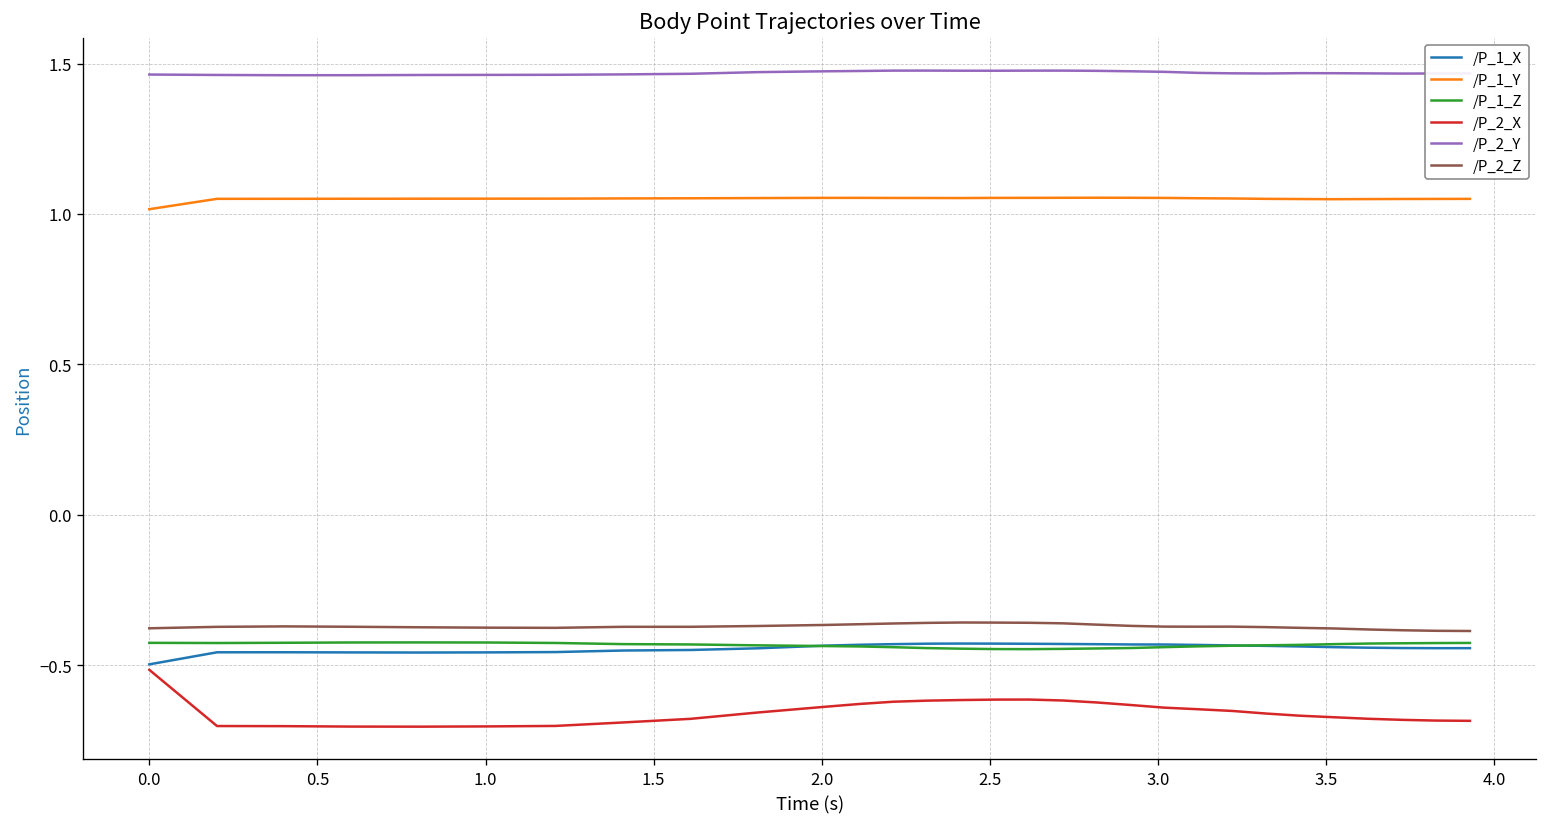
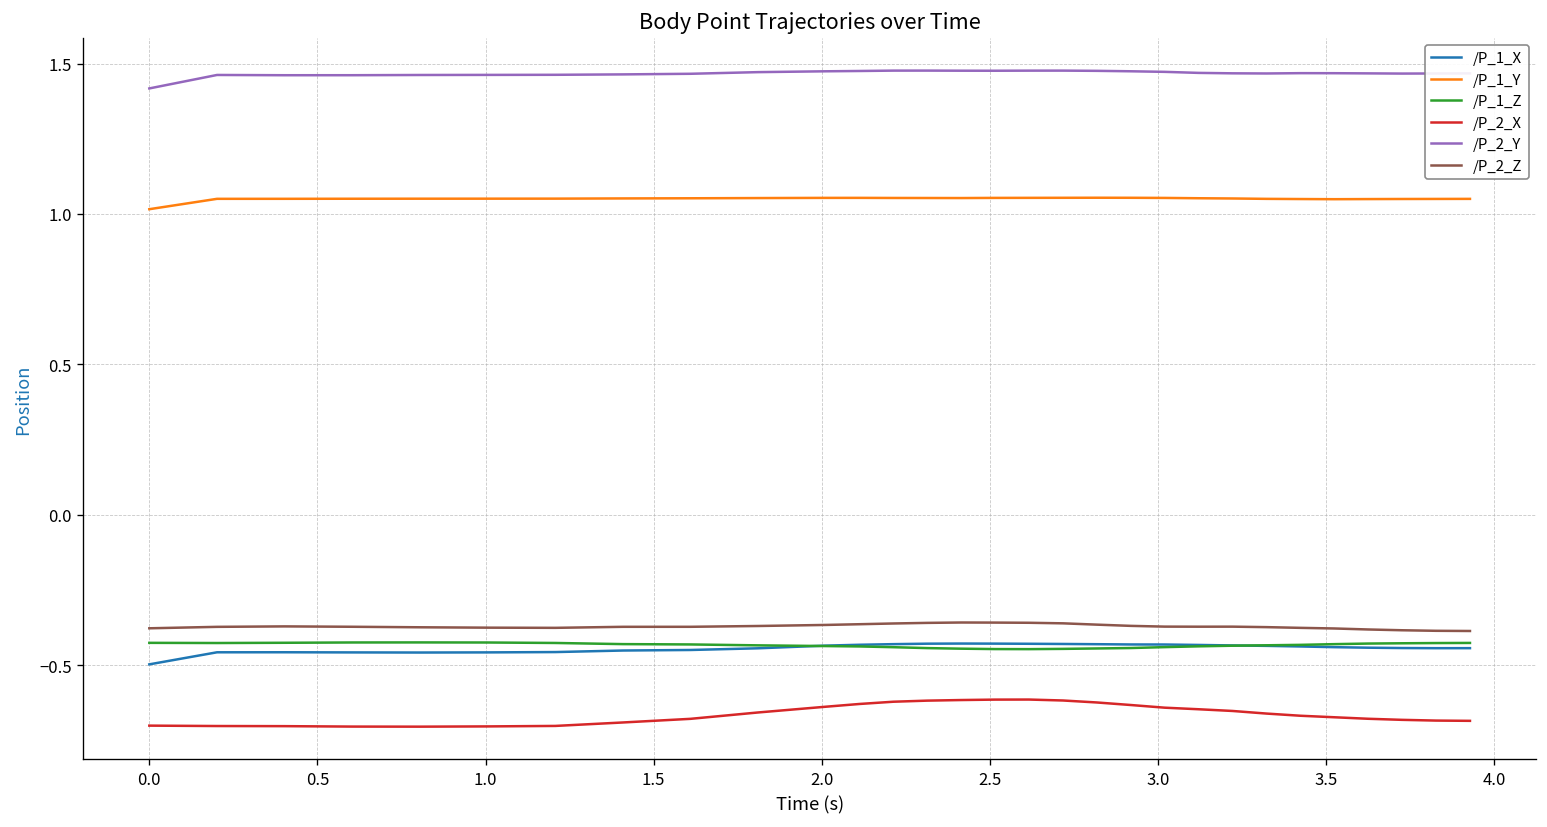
/P_2_X, 0.0: -0.52 -> -0.70
/P_2_Y, 0.0: 1.46 -> 1.42
